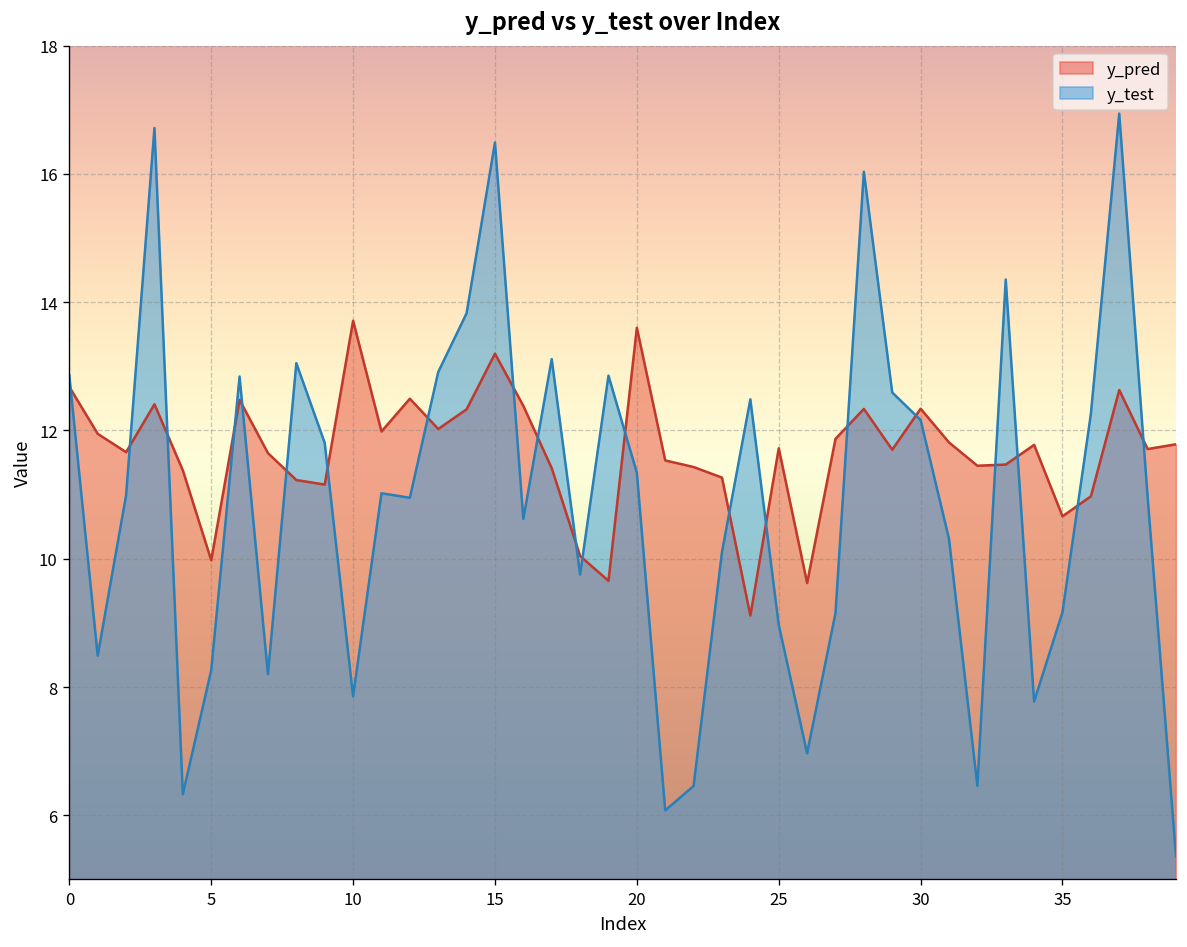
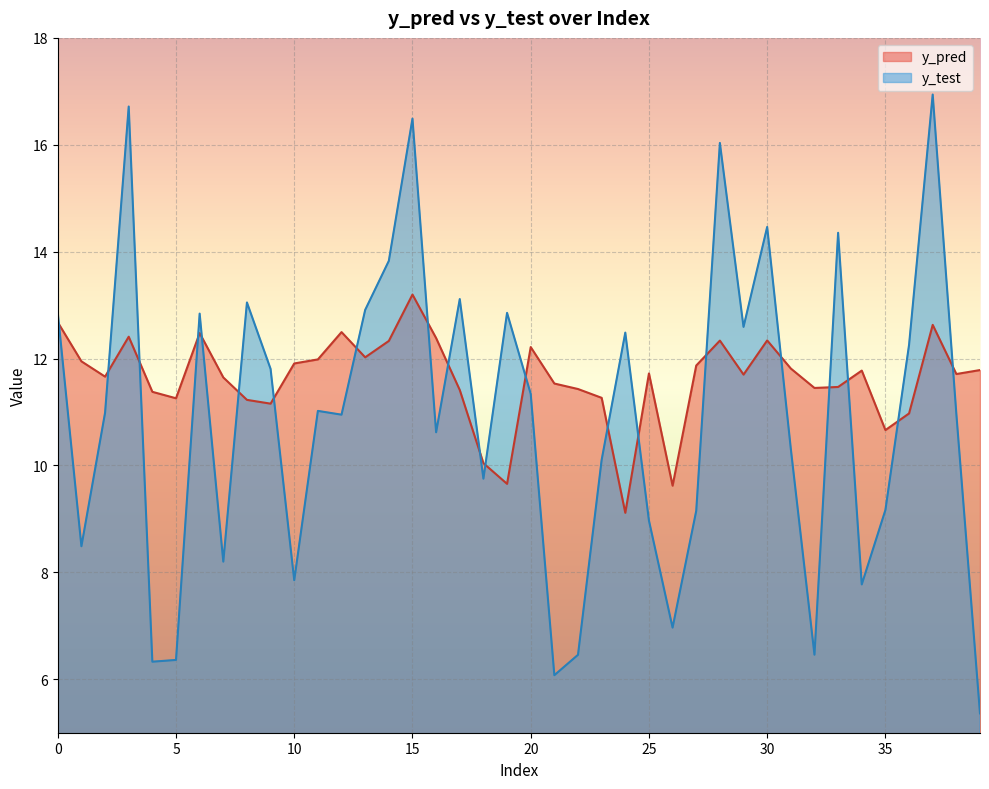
y_pred, 5: 10.0 -> 11.3
y_test, 5: 8.3 -> 6.4
y_pred, 10: 13.7 -> 11.9
y_pred, 20: 13.6 -> 12.2
y_test, 30: 12.2 -> 14.5
